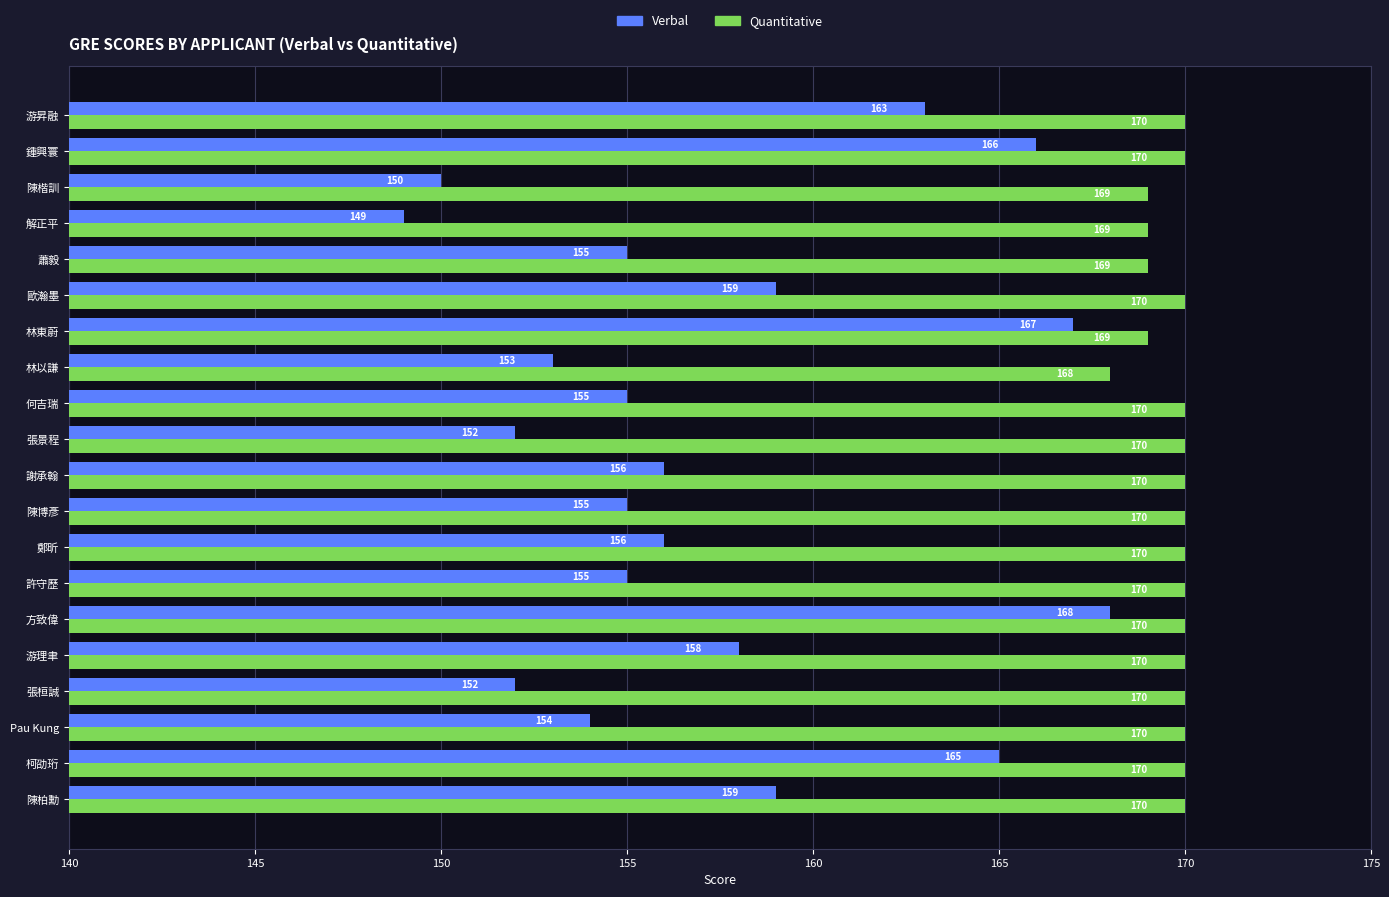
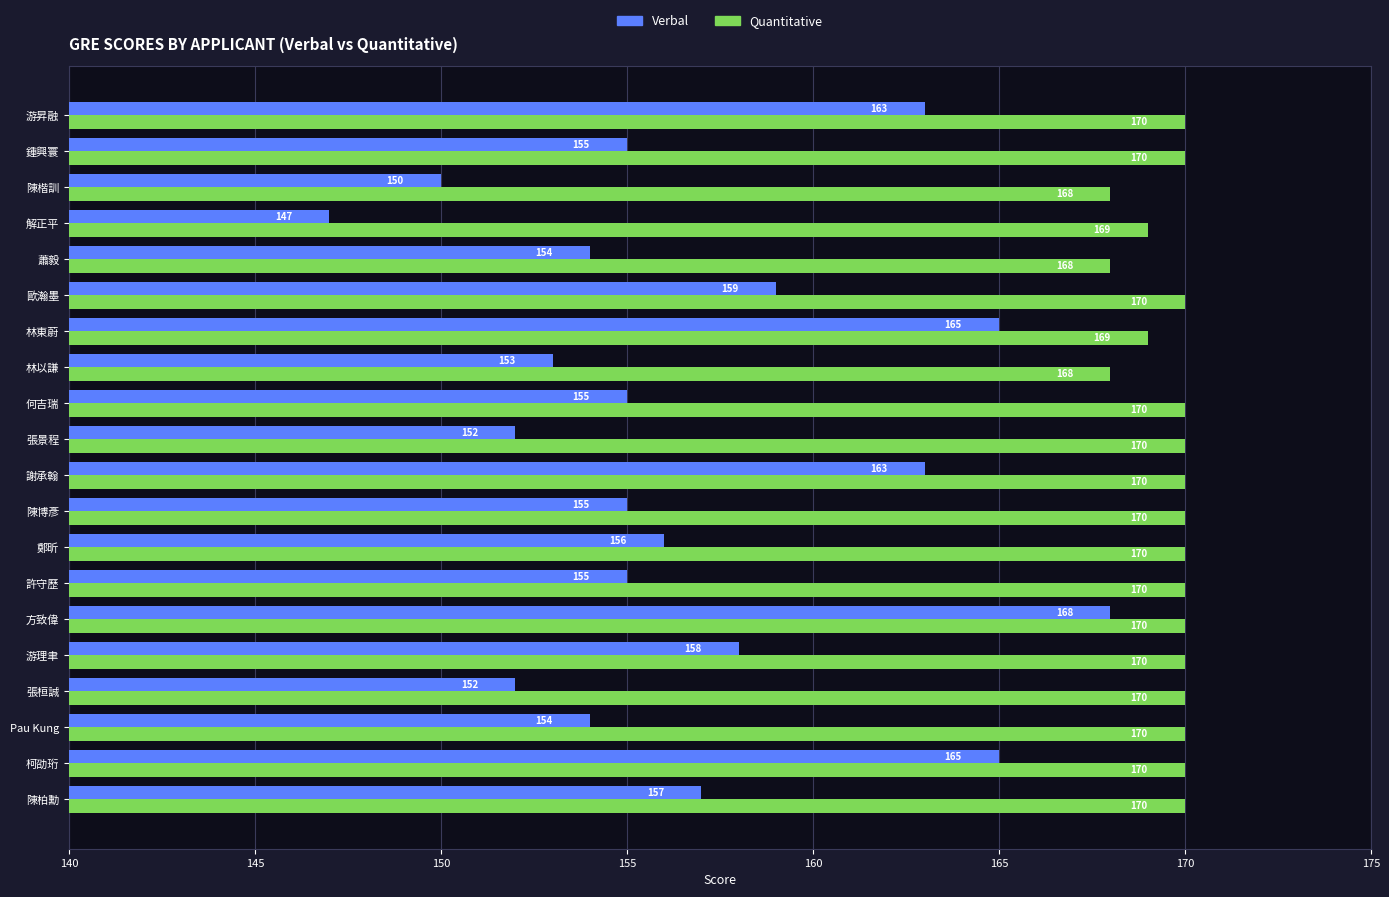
Verbal, 鍾興寰: 166 -> 155
Quantitative, 陳楷訓: 169 -> 168
Verbal, 解正平: 149 -> 147
Verbal, 蕭毅: 155 -> 154
Quantitative, 蕭毅: 169 -> 168
Verbal, 林東蔚: 167 -> 165
Verbal, 謝承翰: 156 -> 163
Verbal, 陳柏勳: 159 -> 157
